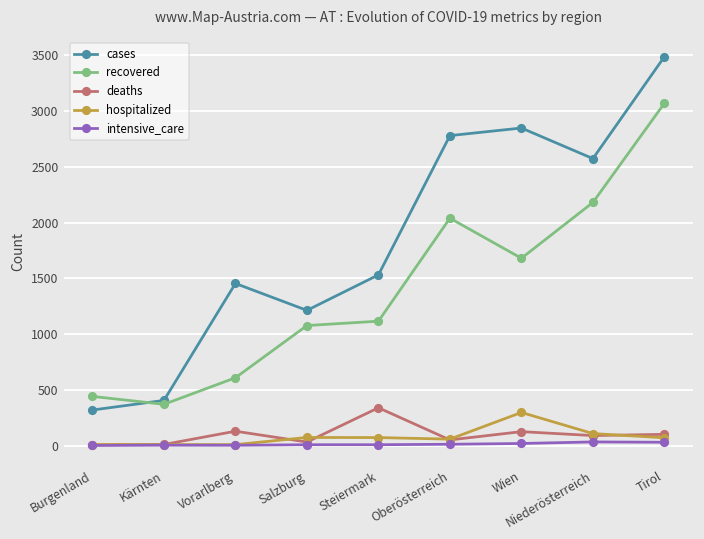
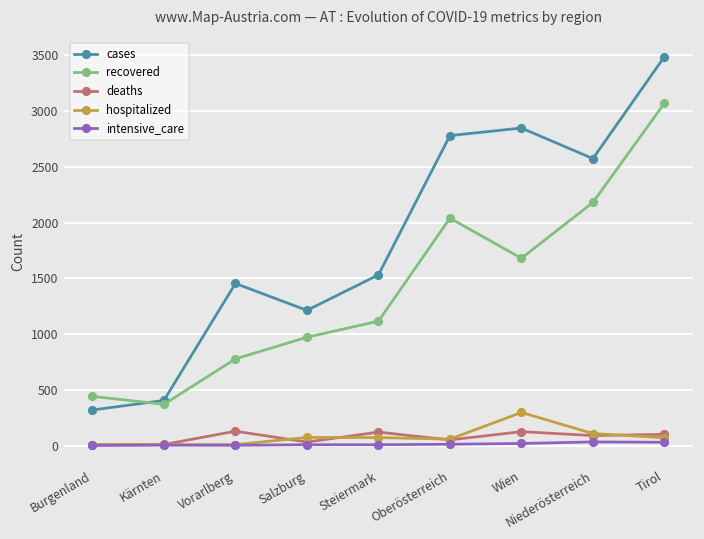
recovered, Vorarlberg: 610 -> 780
recovered, Salzburg: 1080 -> 970
deaths, Steiermark: 340 -> 120
